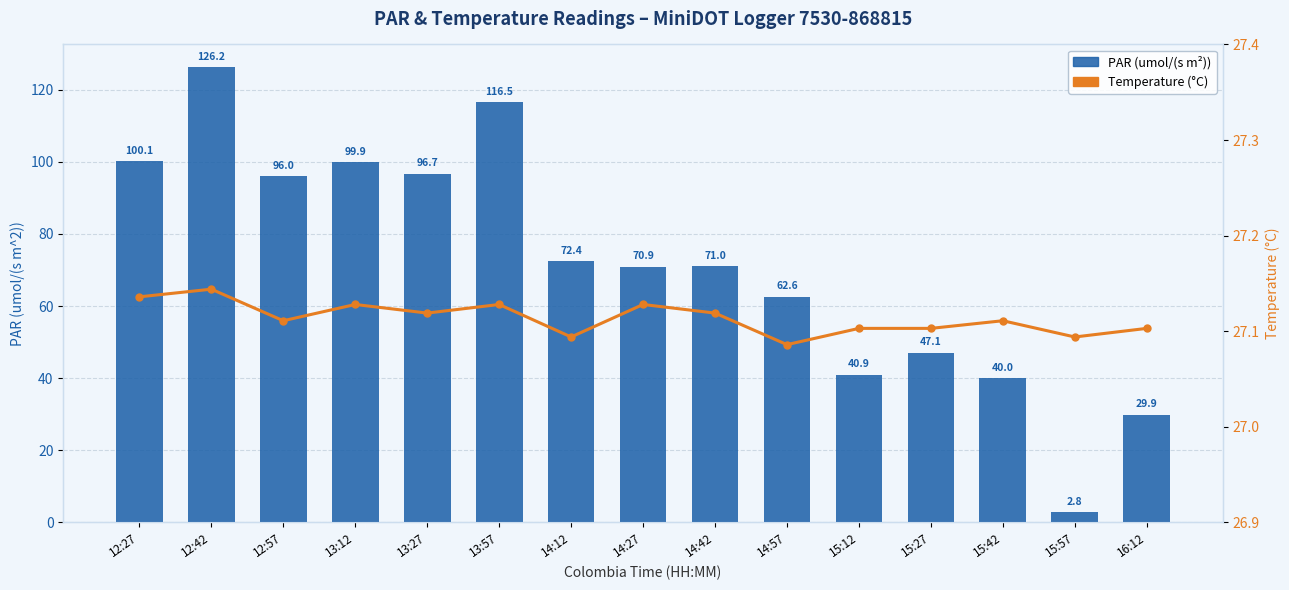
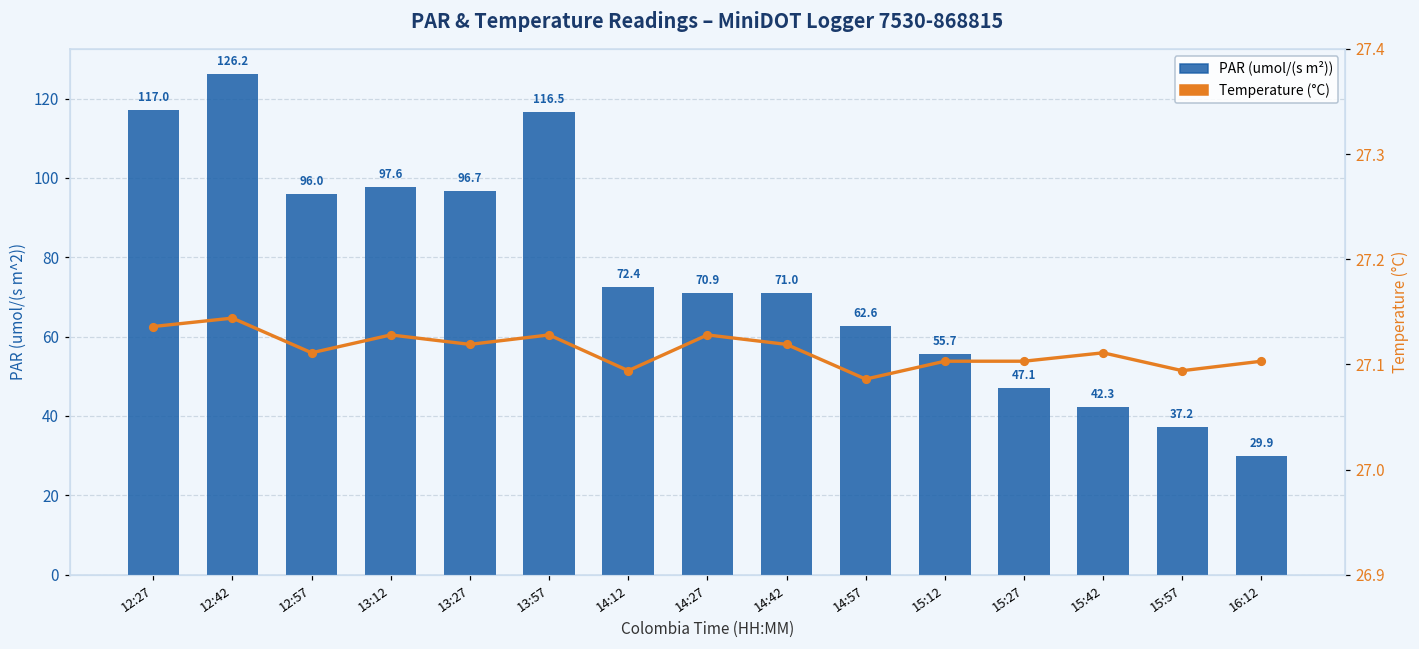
PAR (umol/(s m²)), 12:27: 100.1 -> 117.0
PAR (umol/(s m²)), 13:12: 99.9 -> 97.6
PAR (umol/(s m²)), 15:12: 40.9 -> 55.7
PAR (umol/(s m²)), 15:42: 40.0 -> 42.3
PAR (umol/(s m²)), 15:57: 2.8 -> 37.2
